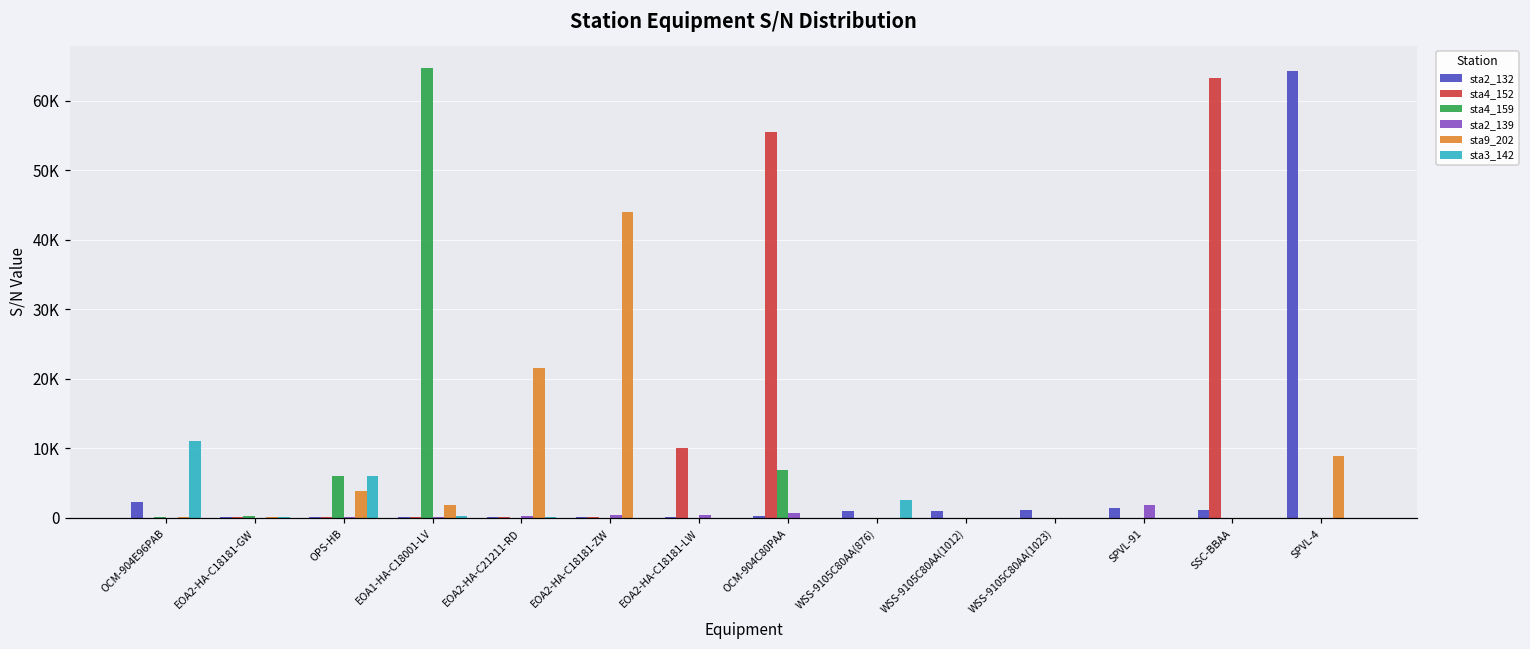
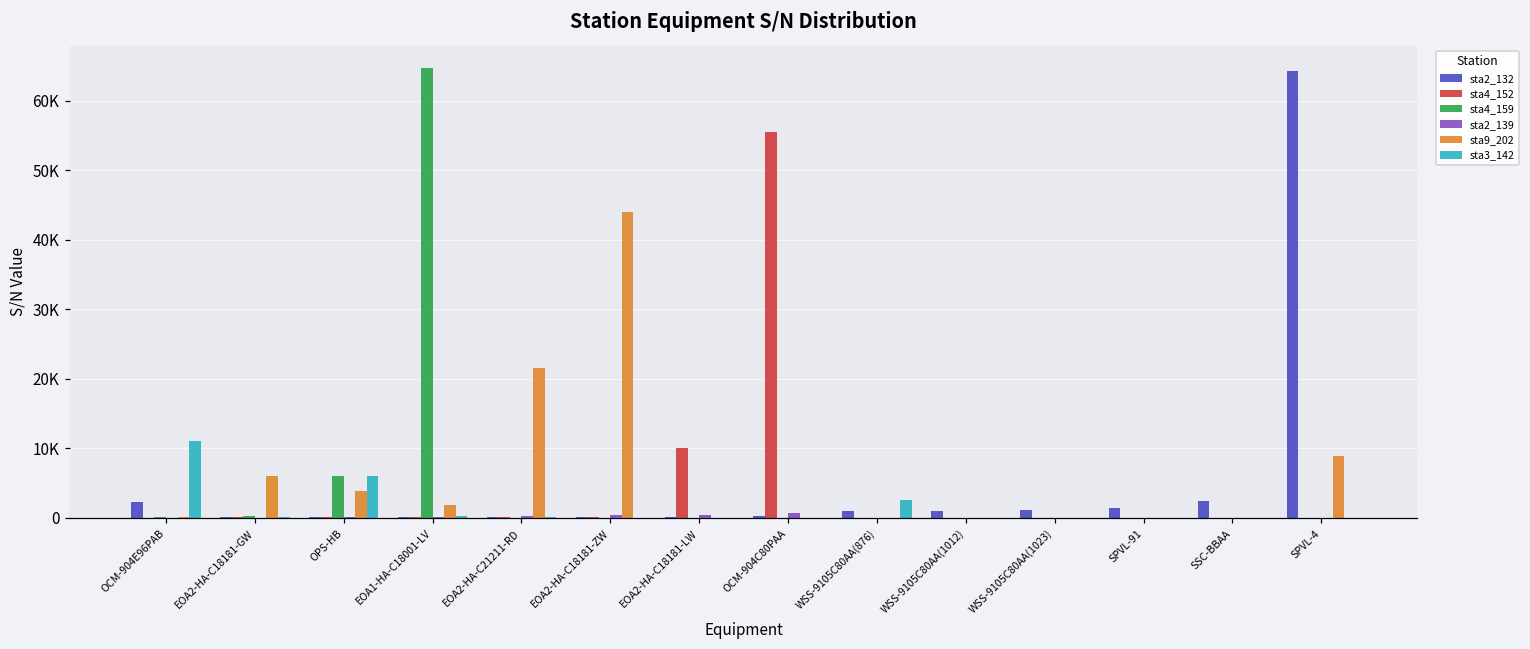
sta9_202, EOA2-HA-C18181-GW: 0 -> 6000
sta4_159, OCM-904C80PAA: 7000 -> 0
sta2_139, SPVL-91: 2000 -> 0
sta2_132, SSC-BBAA: 1000 -> 2000
sta4_152, SSC-BBAA: 63000 -> 0
